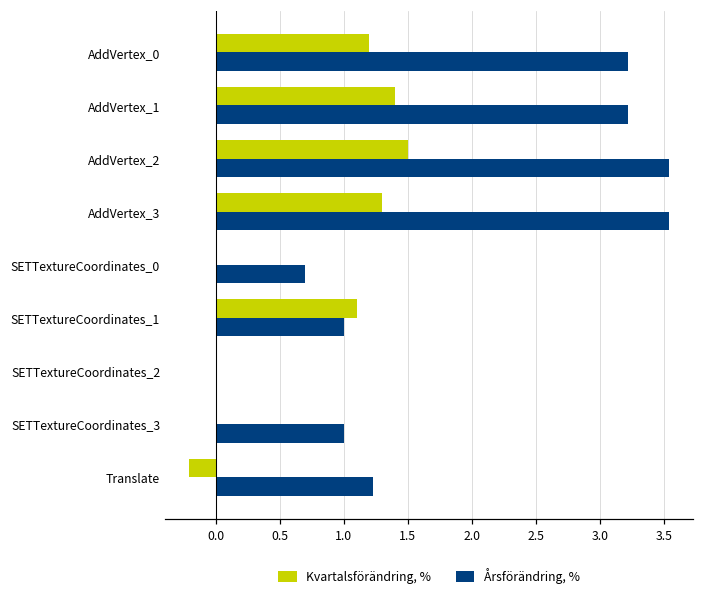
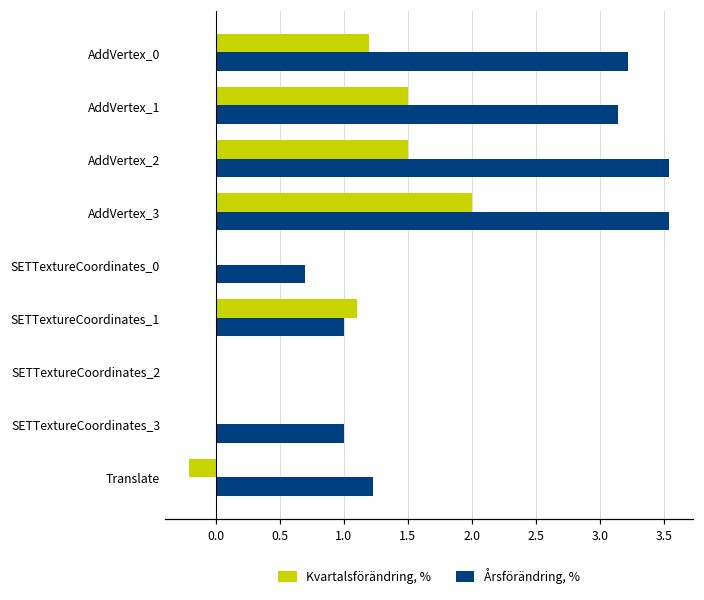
Kvartalsförändring, %, AddVertex_1: 1.4 -> 1.5
Årsförändring, %, AddVertex_1: 3.22 -> 3.14
Kvartalsförändring, %, AddVertex_3: 1.3 -> 2.0
